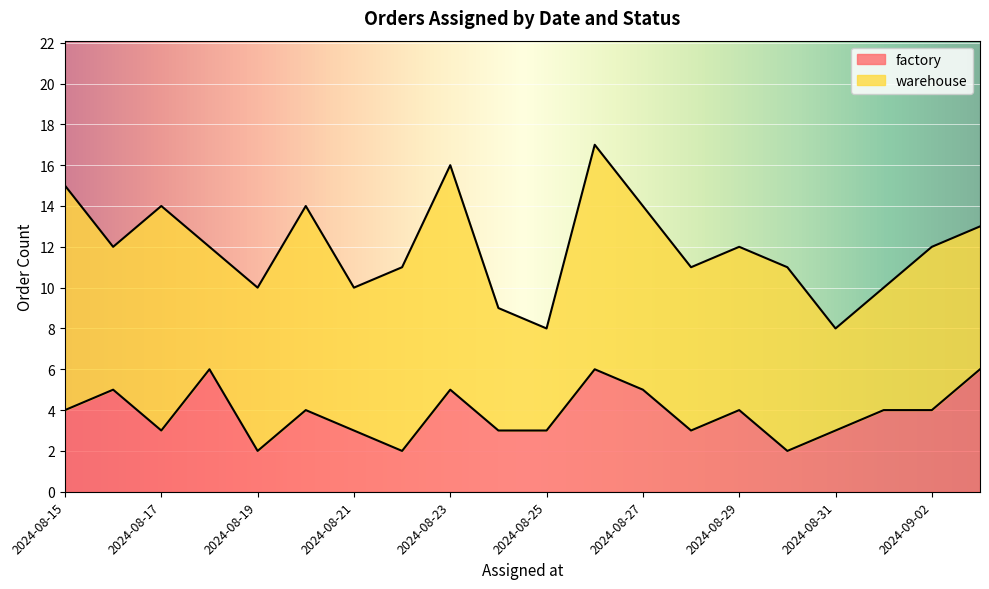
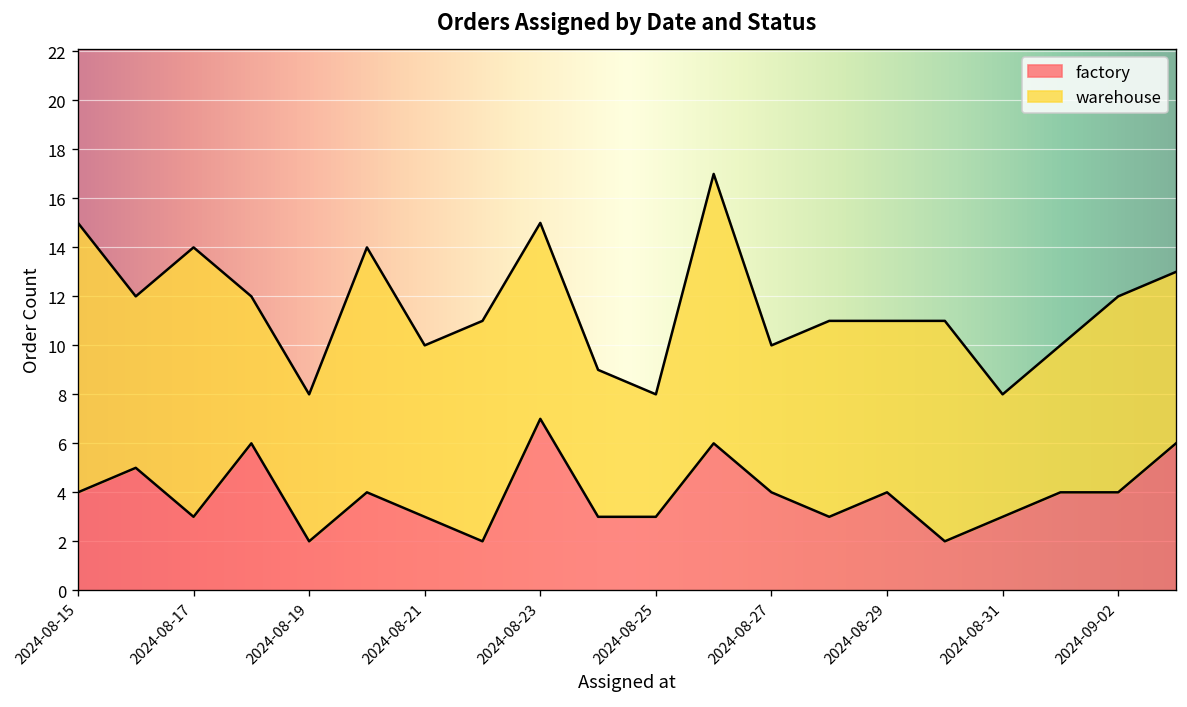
warehouse, 2024-08-19: 8 -> 6
factory, 2024-08-23: 5 -> 7
warehouse, 2024-08-23: 11 -> 8
factory, 2024-08-27: 5 -> 4
warehouse, 2024-08-27: 9 -> 6
warehouse, 2024-08-29: 8 -> 7
